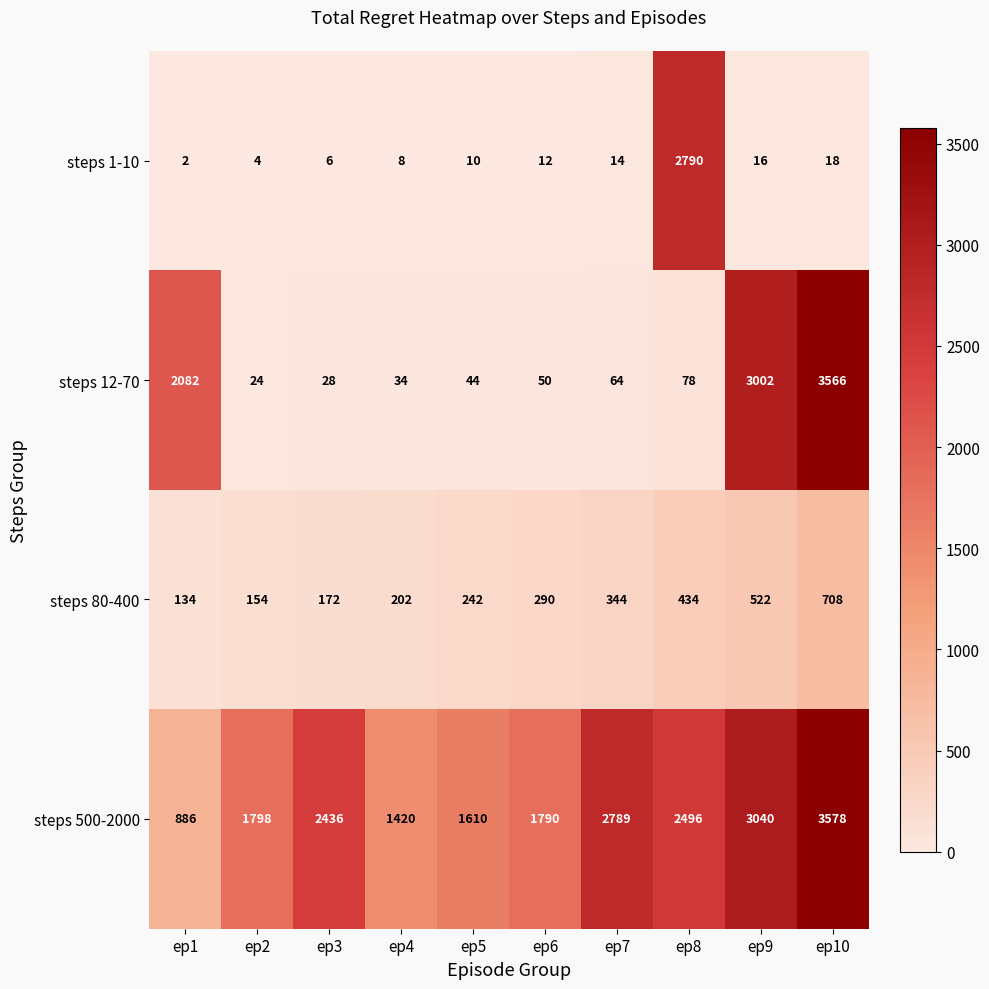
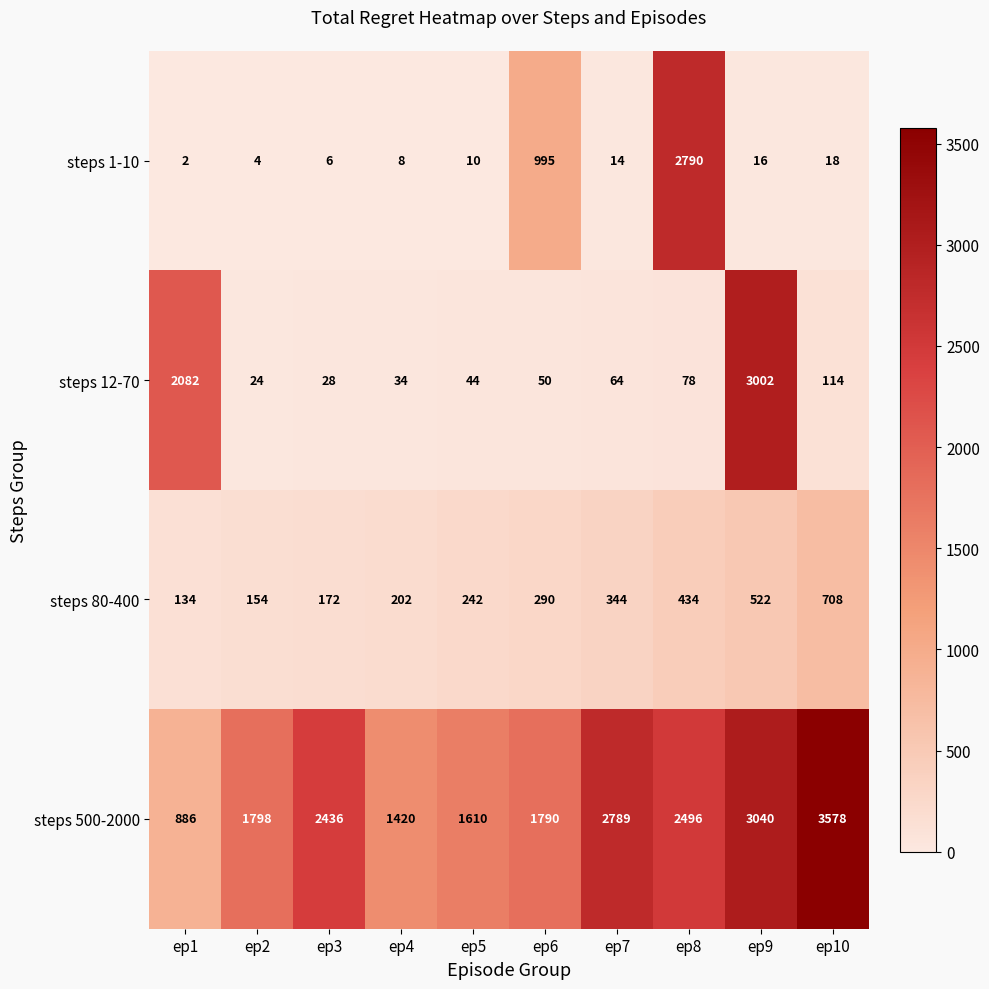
steps 1-10, ep6: 12 -> 995
steps 12-70, ep10: 3566 -> 114
